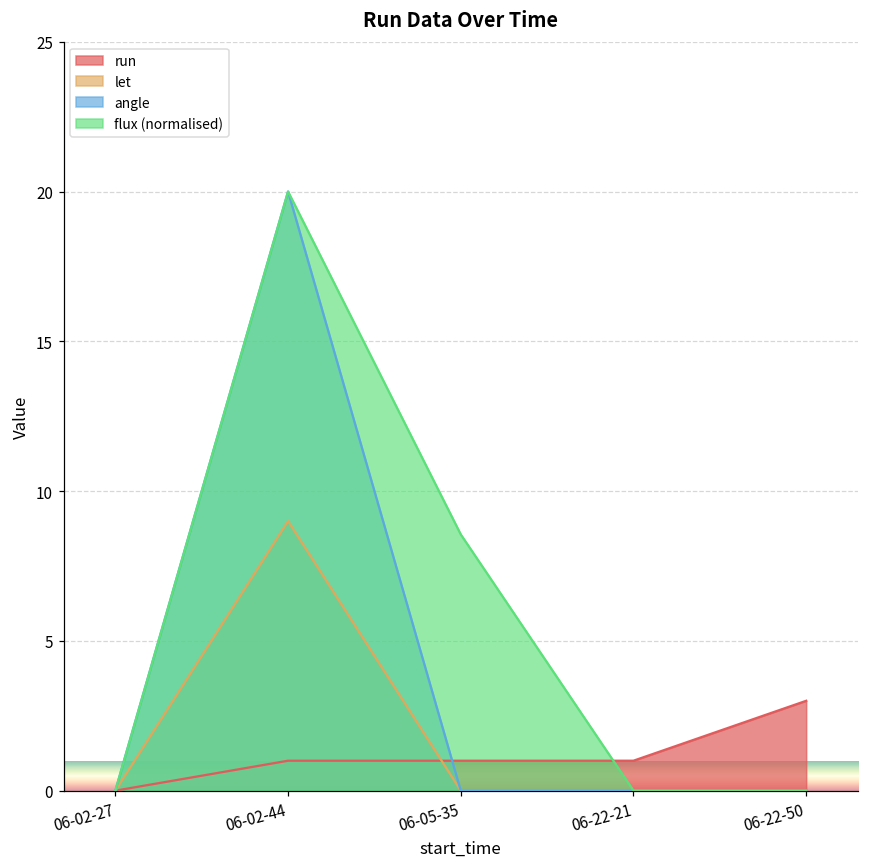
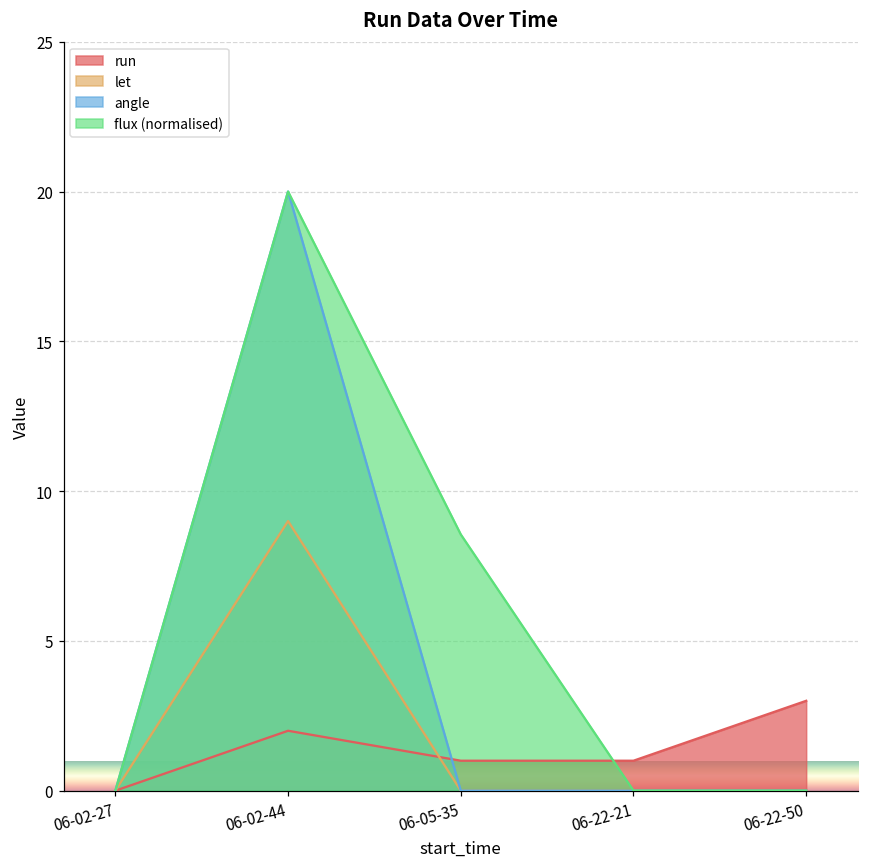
run, 06-02-44: 1 -> 2
